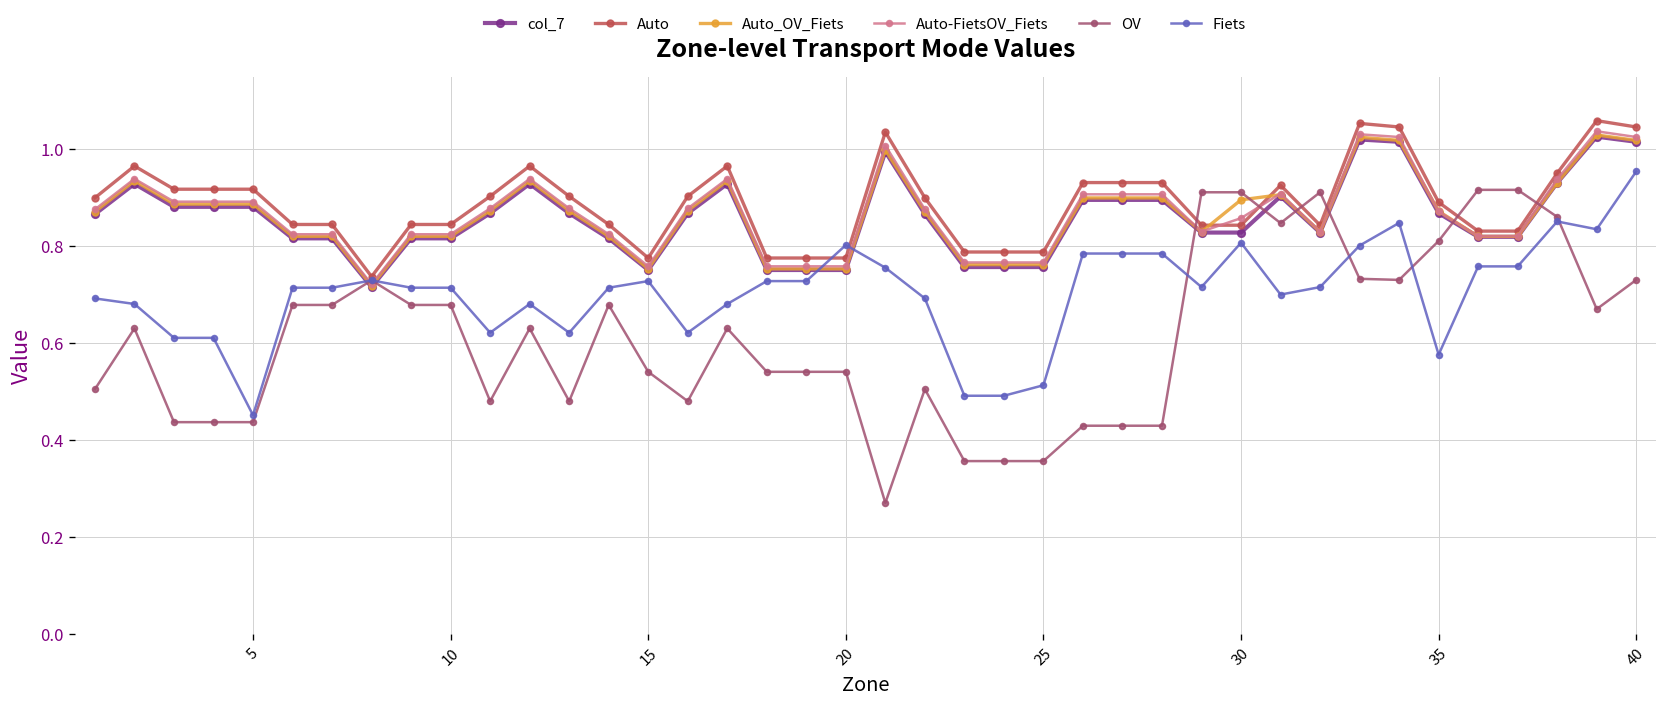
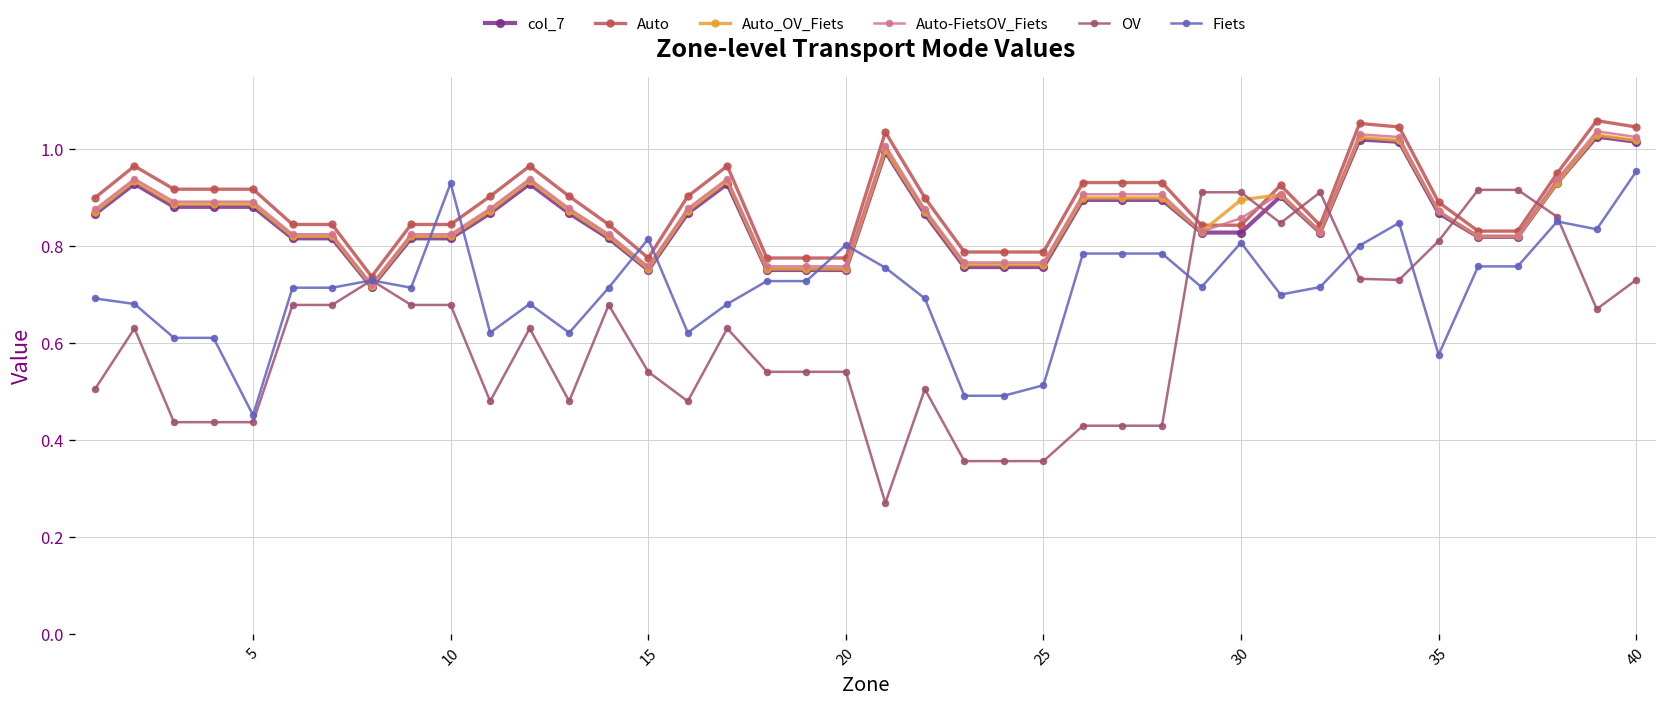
Fiets, 10: 0.71 -> 0.93
Fiets, 15: 0.73 -> 0.82
